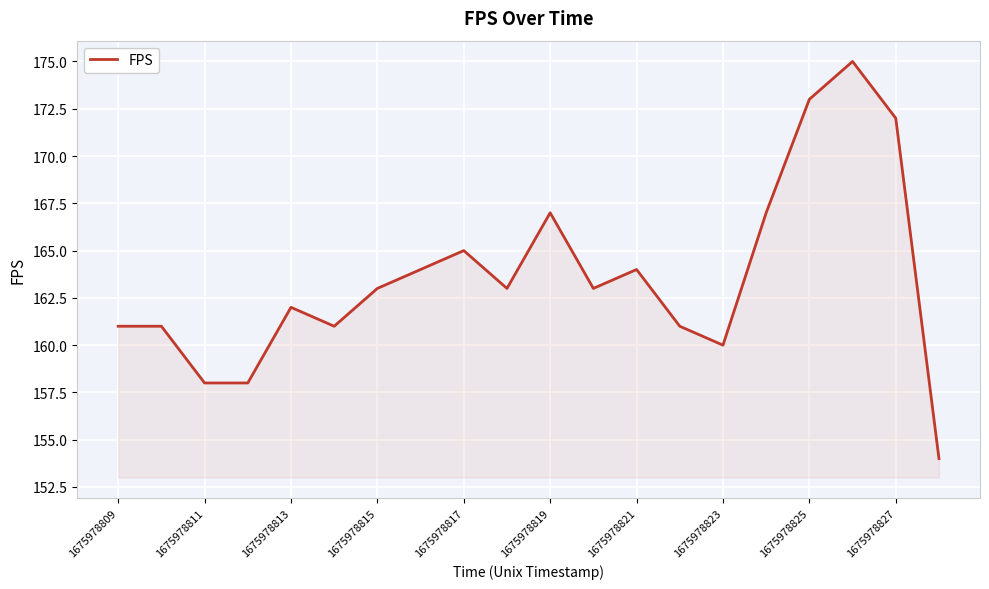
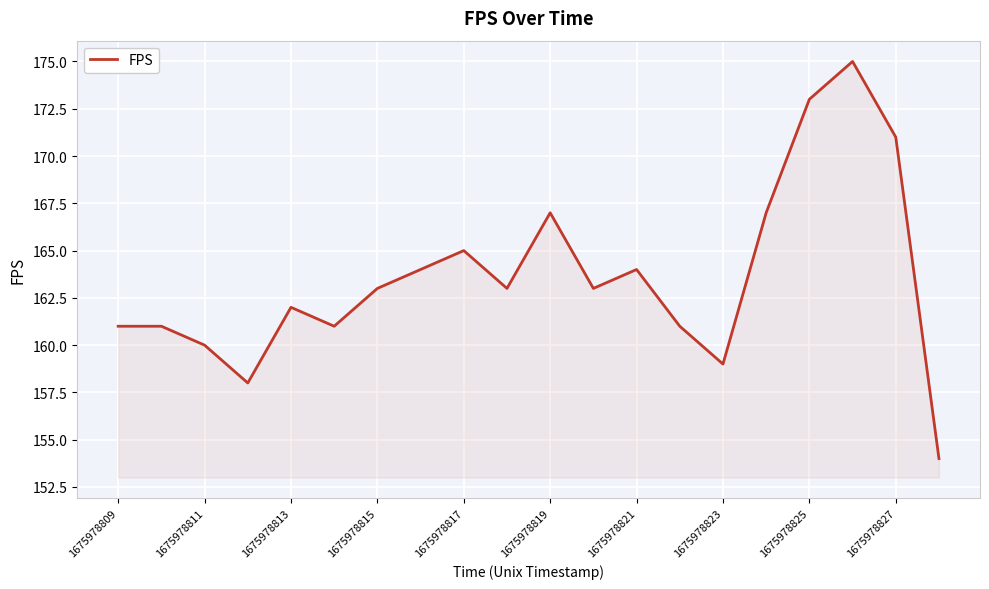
1675978811: 158 -> 160
1675978823: 160 -> 159
1675978827: 172 -> 171
